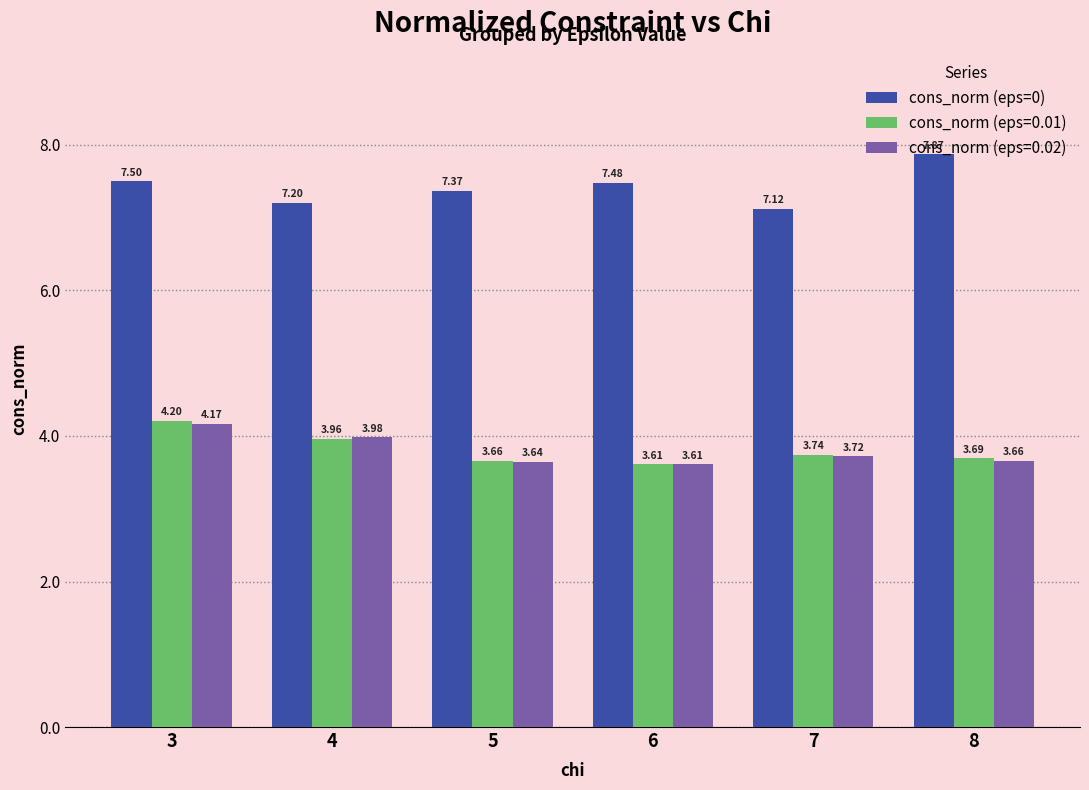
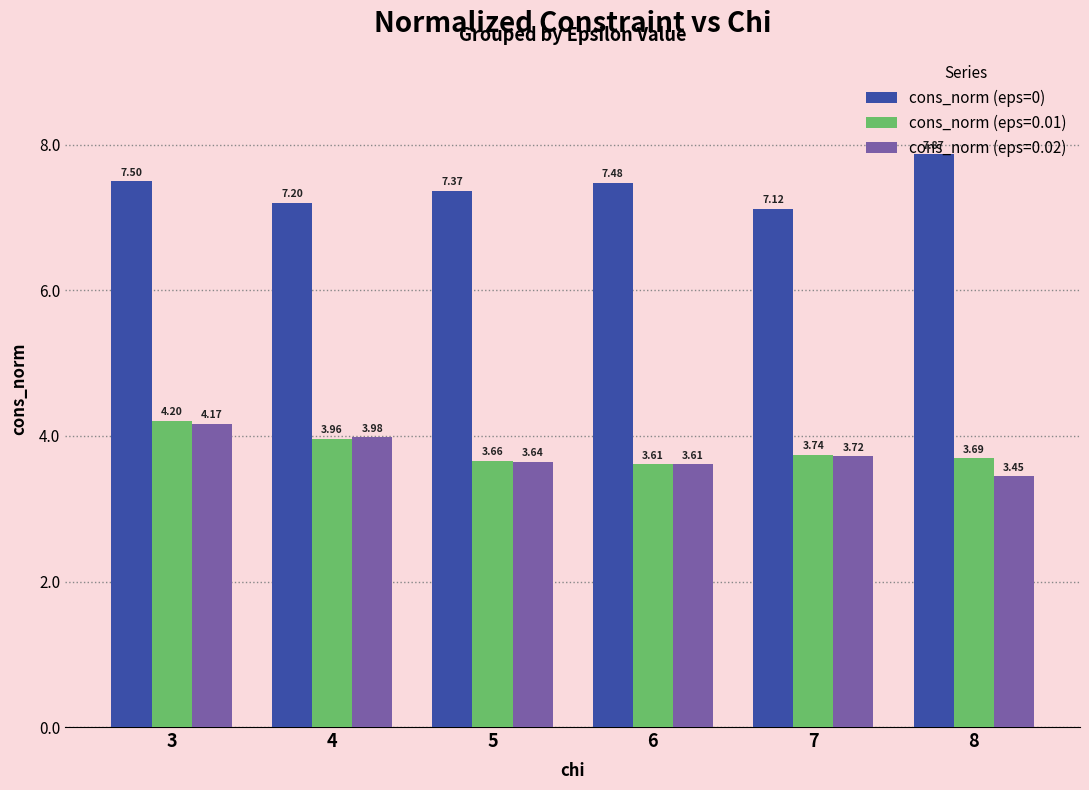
cons_norm (eps=0.02), 8: 3.66 -> 3.45
